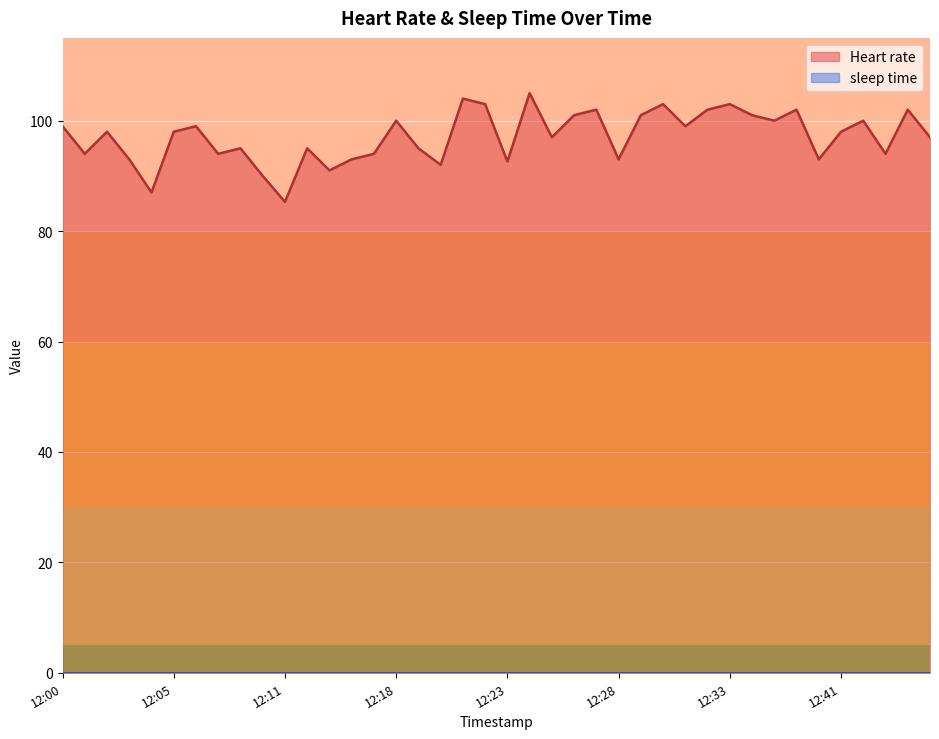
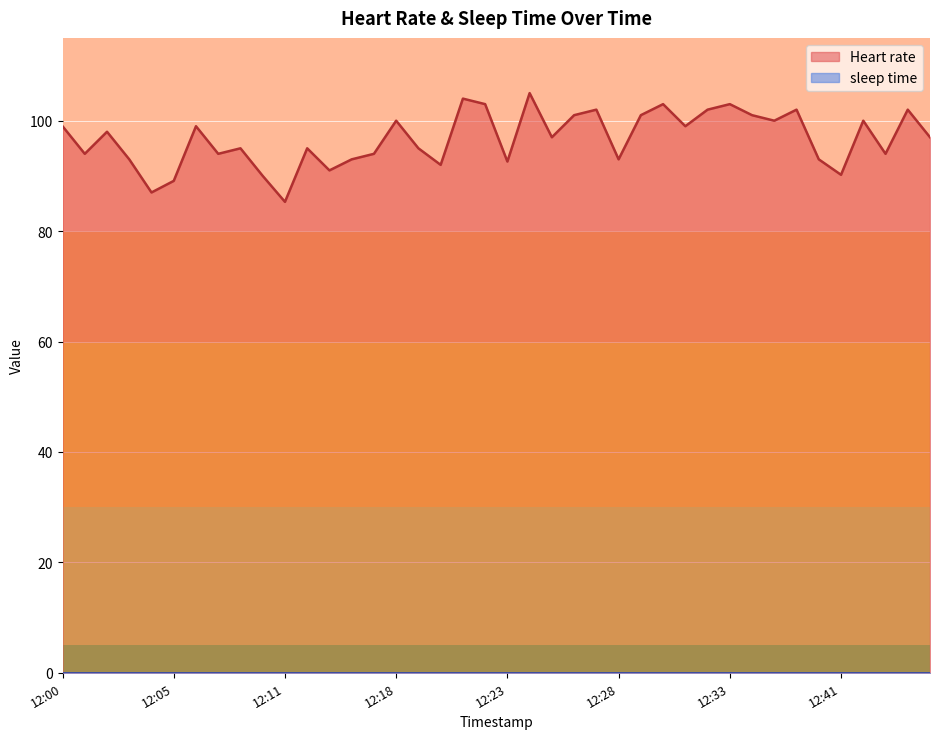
Heart rate, 12:05: 98 -> 89
Heart rate, 12:41: 98 -> 90
